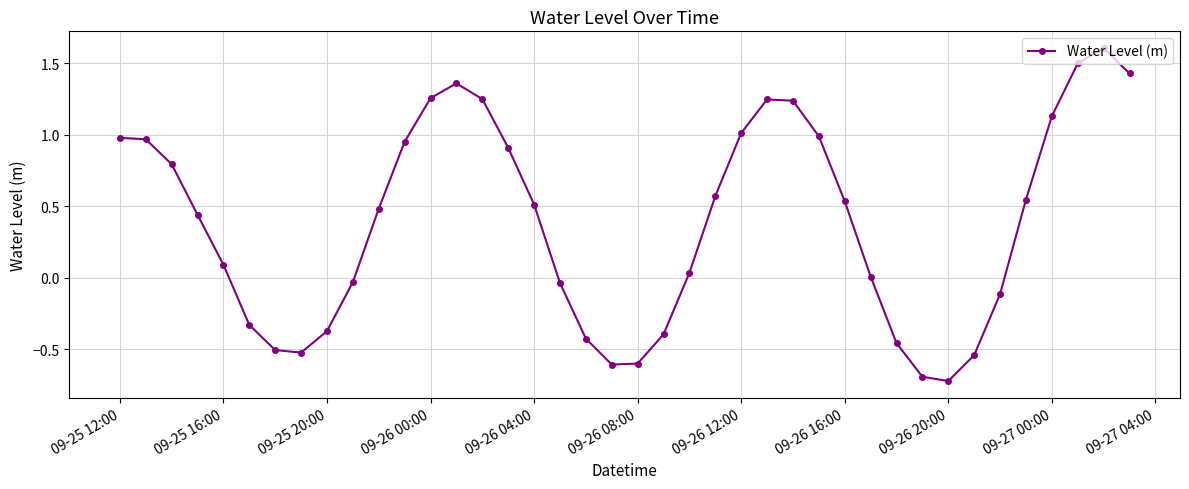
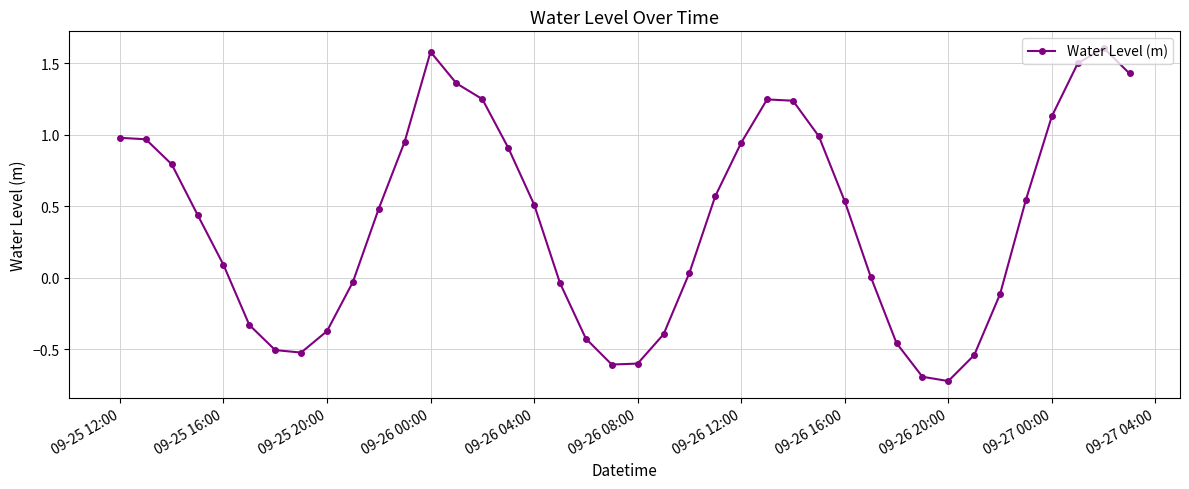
09-26 00:00: 1.26 -> 1.58
09-26 12:00: 1.01 -> 0.94
